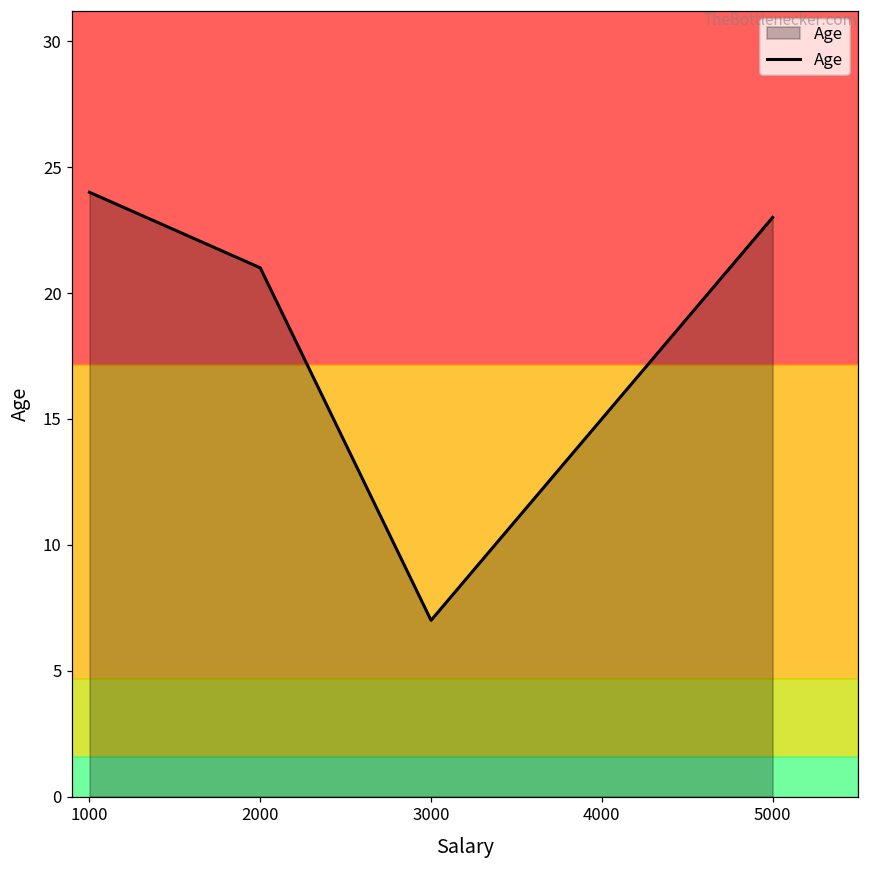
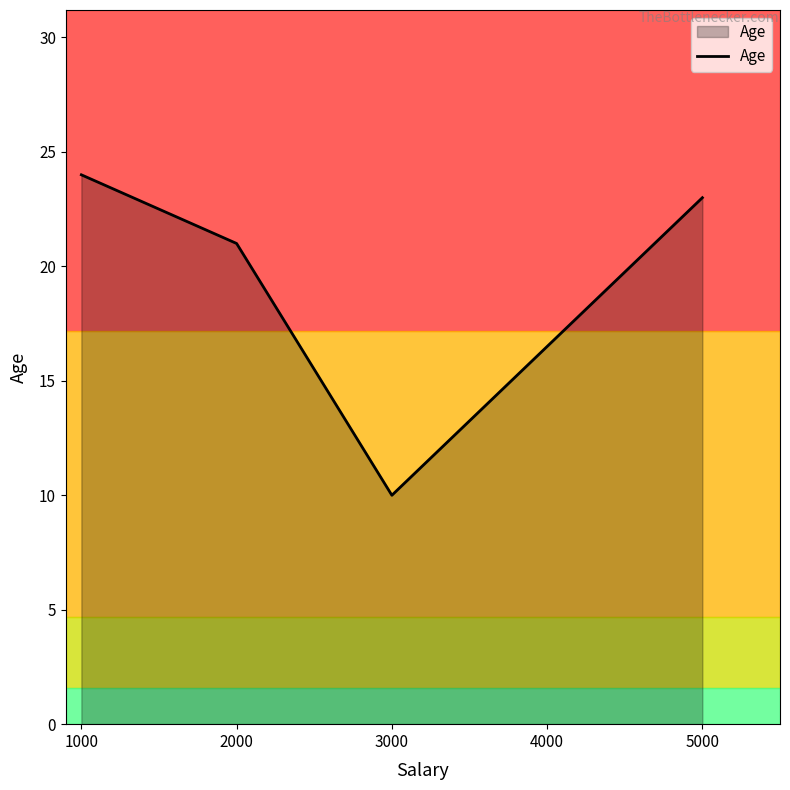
Age, 3000: 7 -> 10
